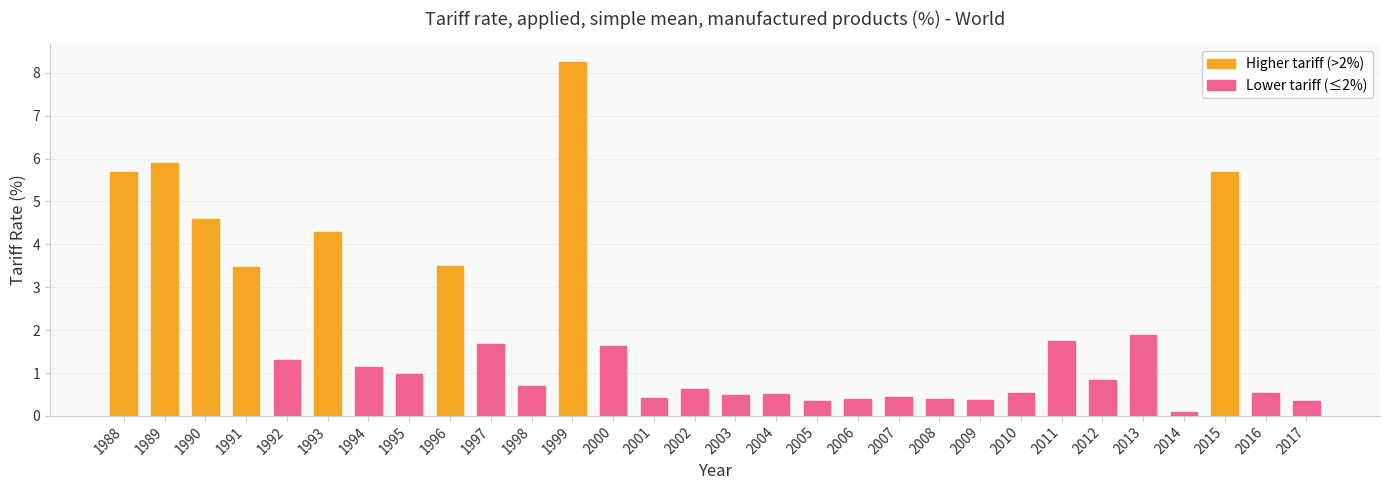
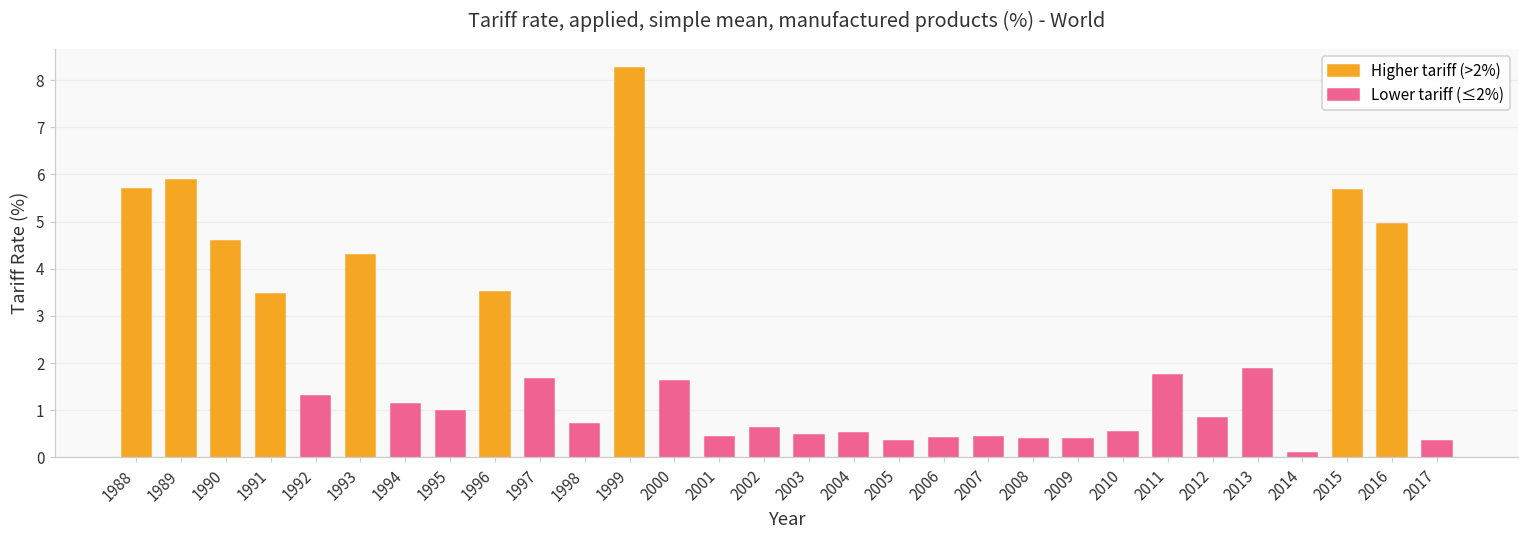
2016: 0.5 -> 5.0
